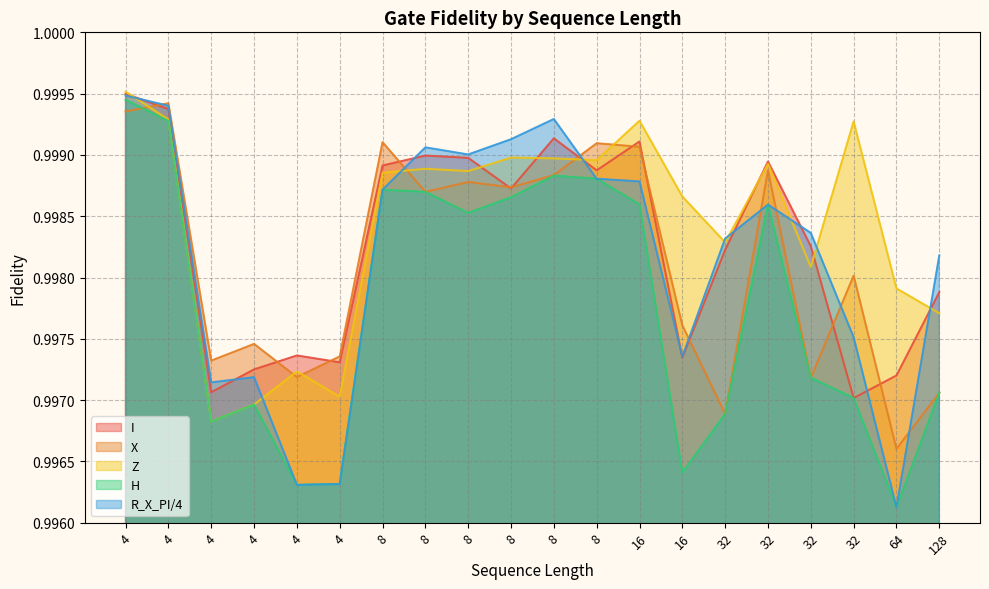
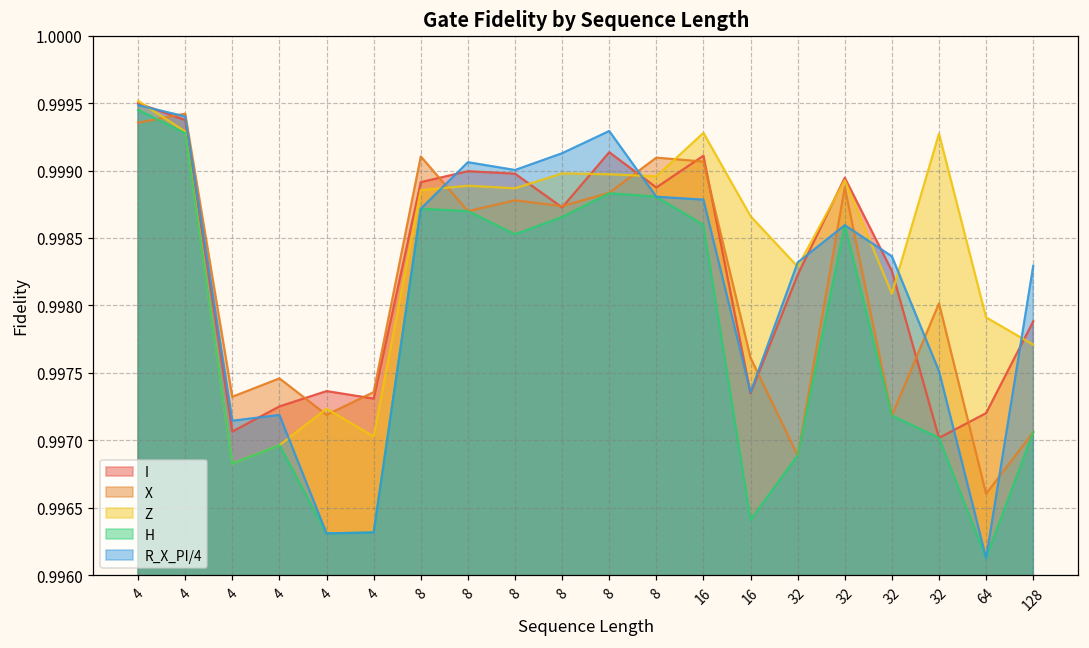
R_X_PI/4, 128: 0.99818 -> 0.99829
